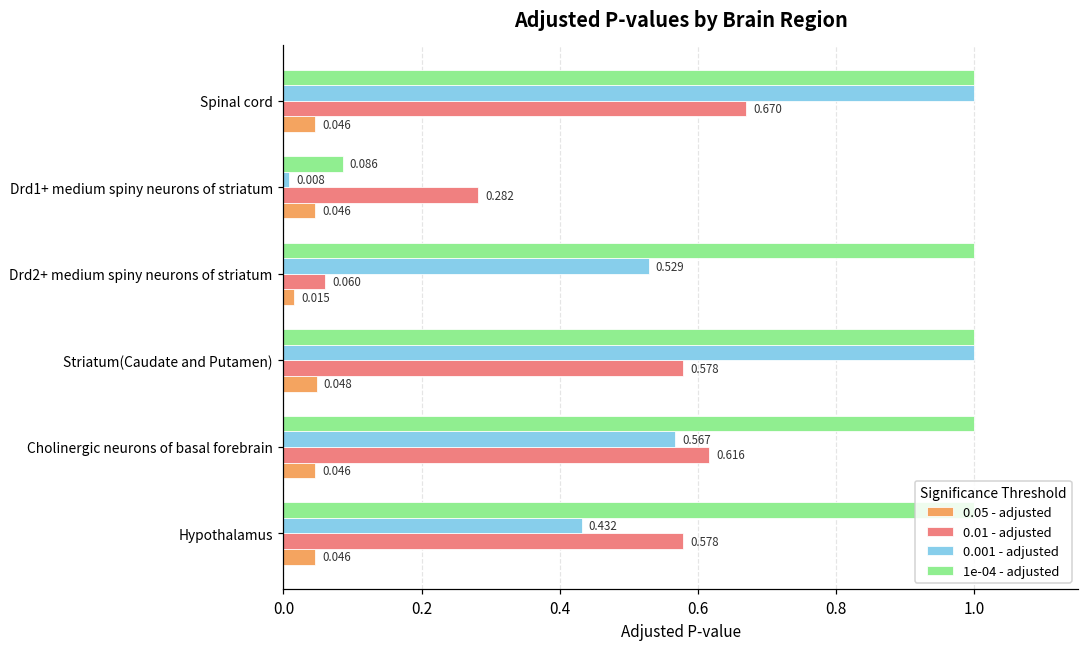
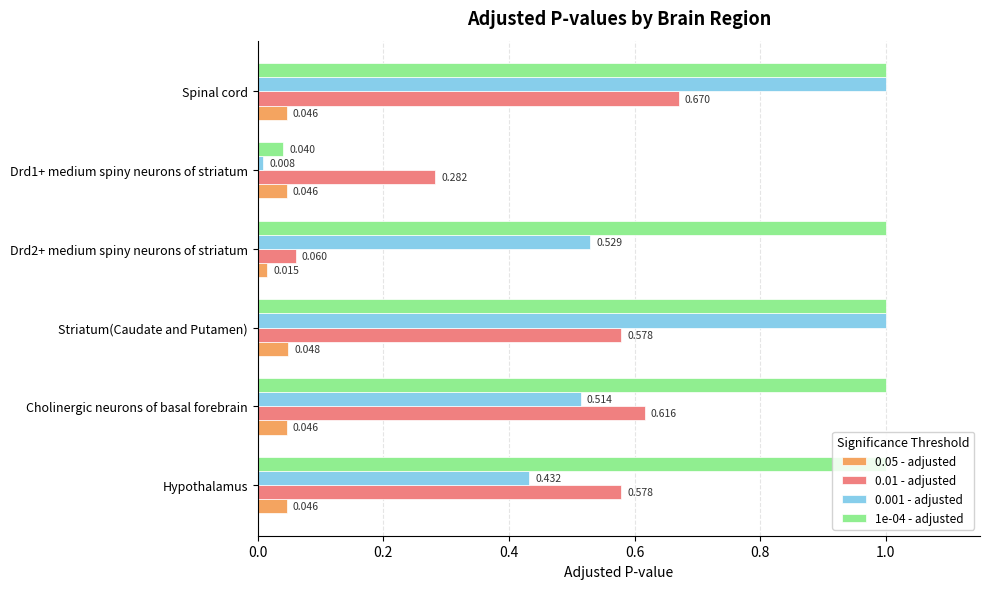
1e-04 - adjusted, Drd1+ medium spiny neurons of striatum: 0.086 -> 0.040
0.001 - adjusted, Cholinergic neurons of basal forebrain: 0.567 -> 0.514
